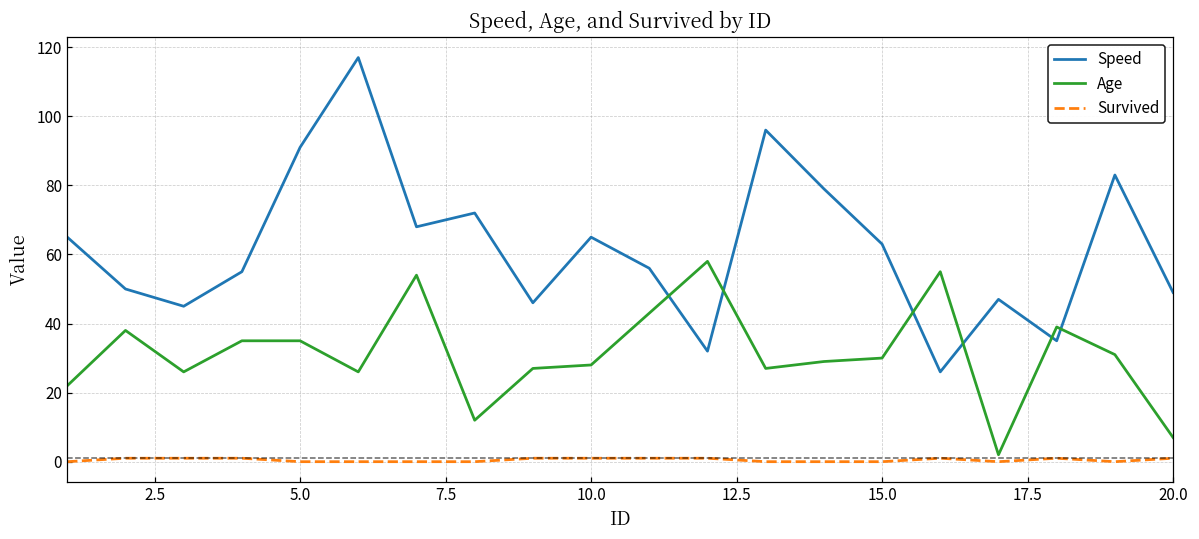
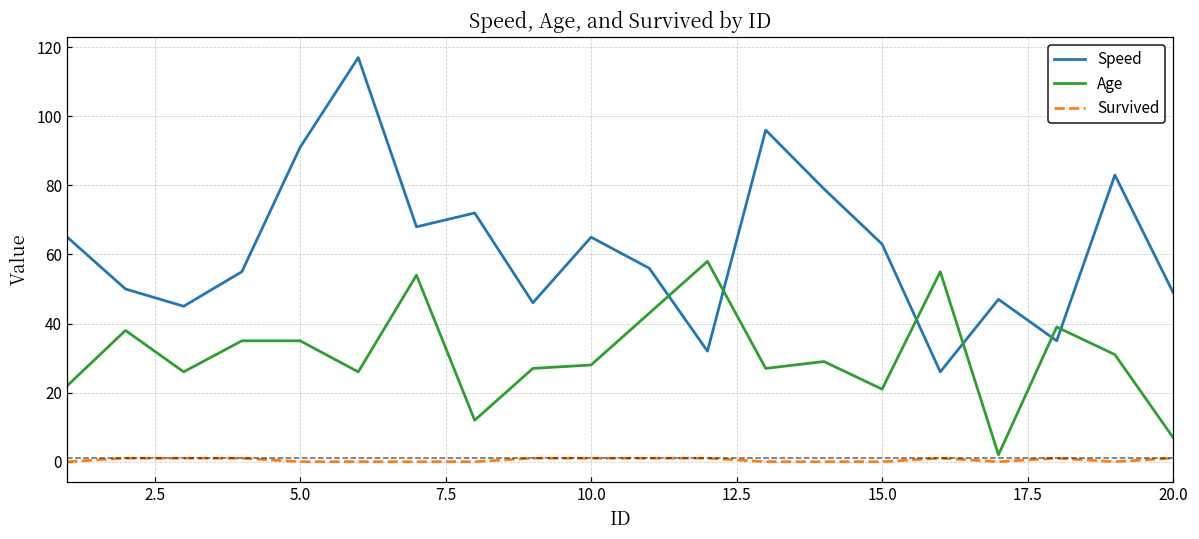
Age, 15.0: 30 -> 21
